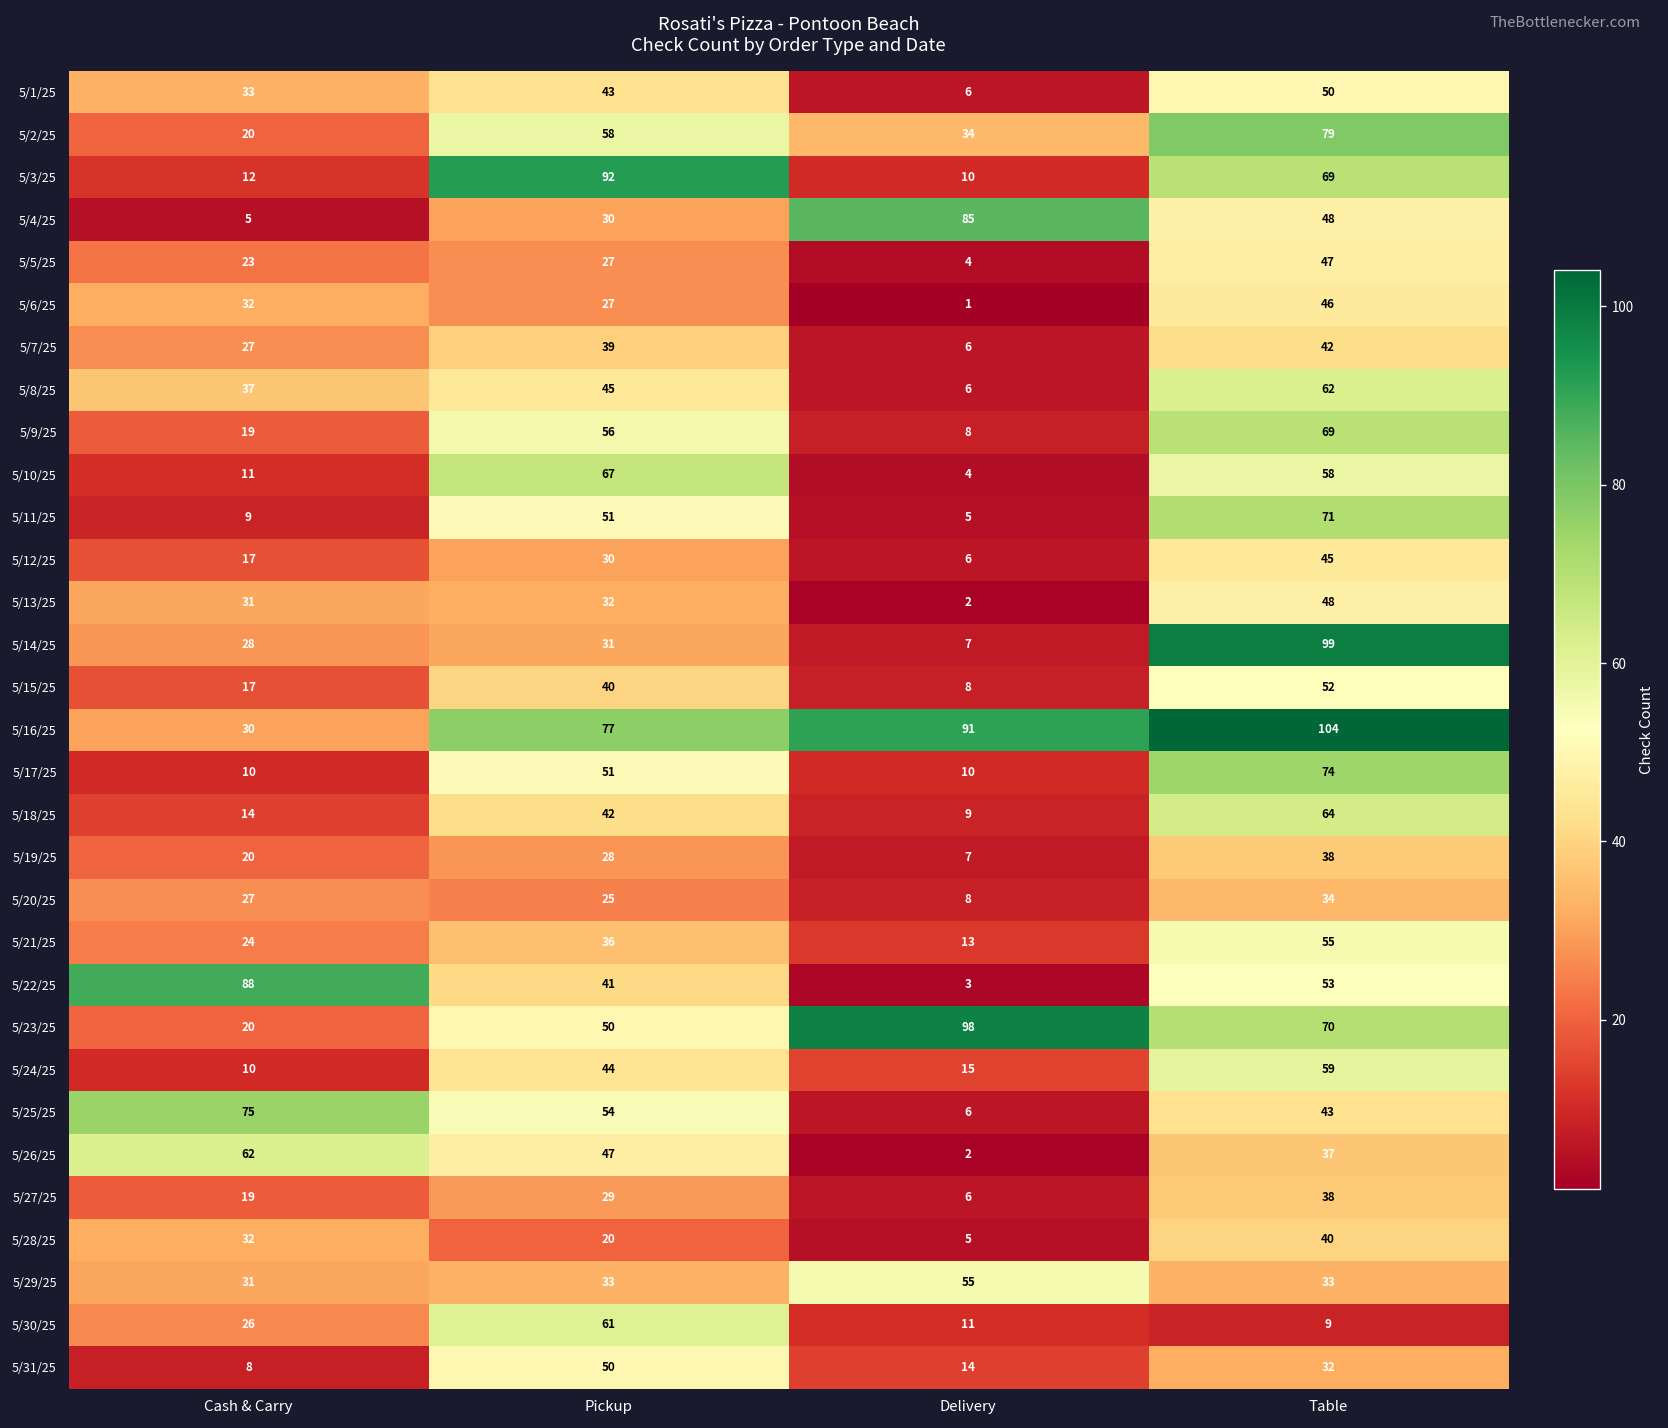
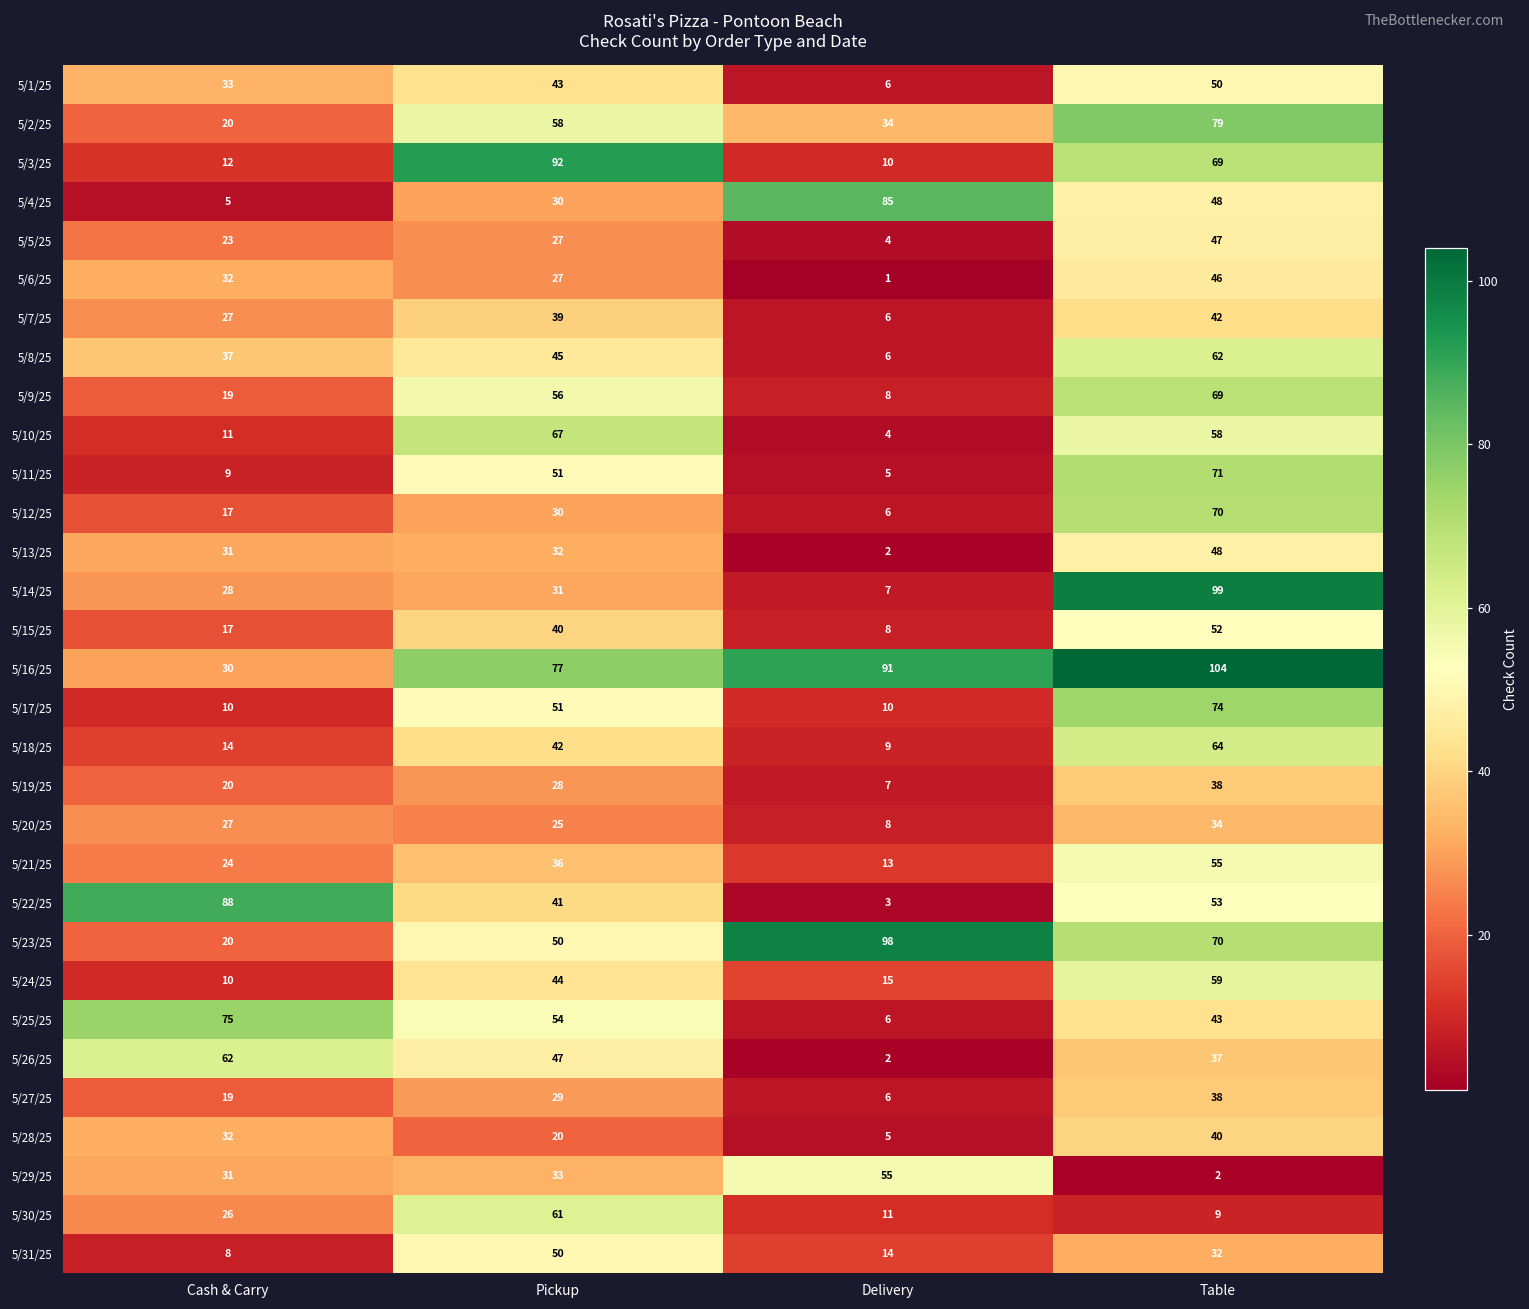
5/12/25, Table: 45 -> 70
5/29/25, Table: 33 -> 2
